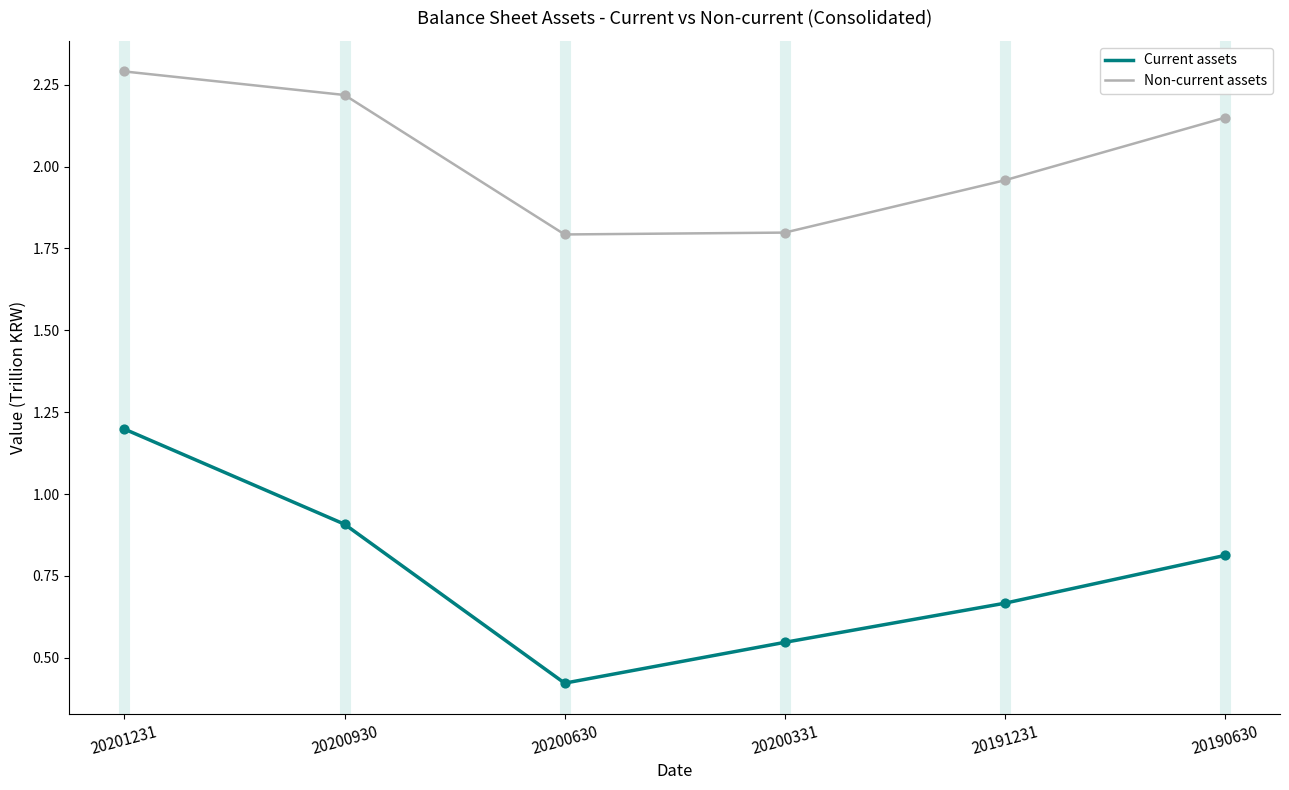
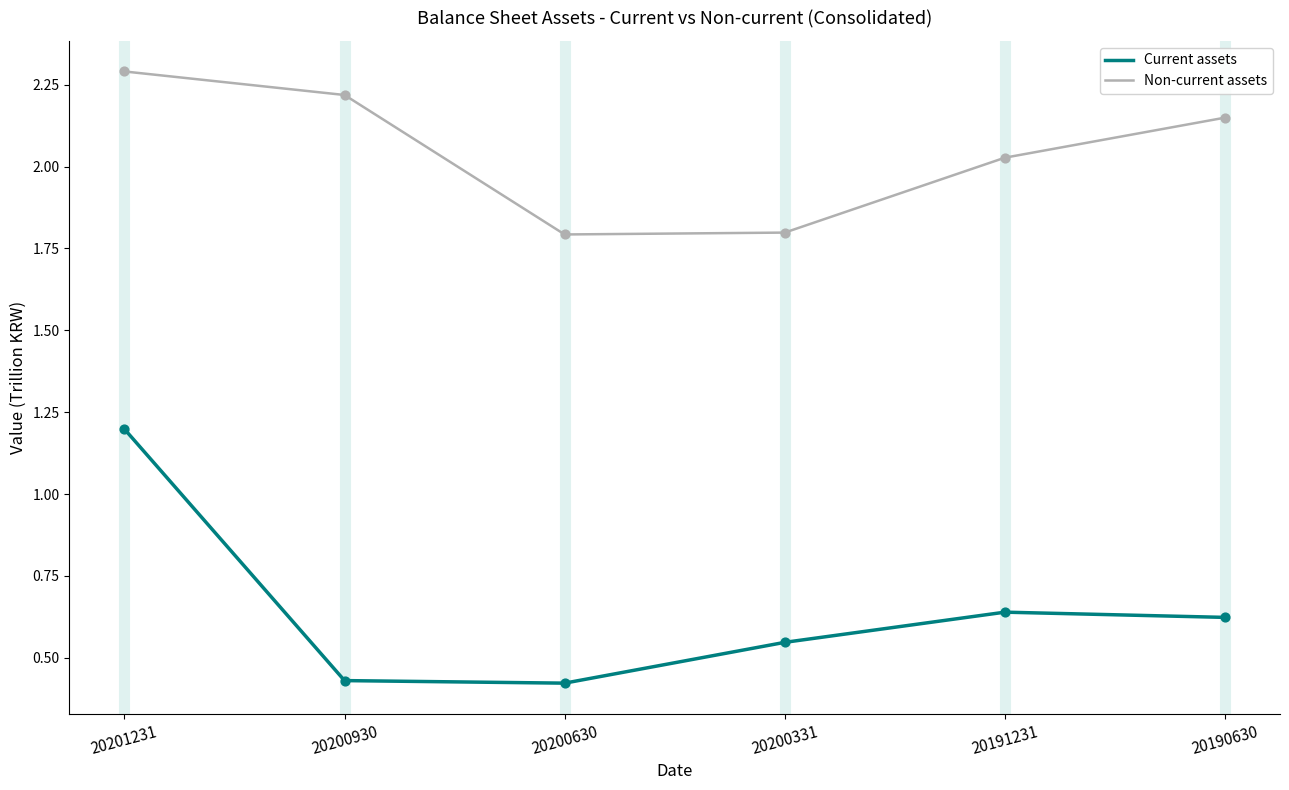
Current assets, 20200930: 0.91 -> 0.43
Current assets, 20191231: 0.67 -> 0.64
Non-current assets, 20191231: 1.96 -> 2.03
Current assets, 20190630: 0.81 -> 0.62
